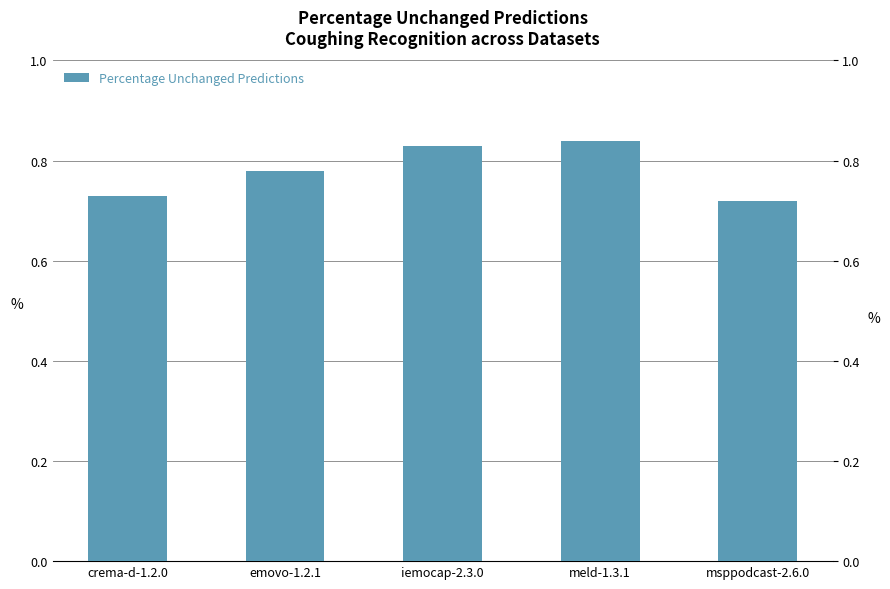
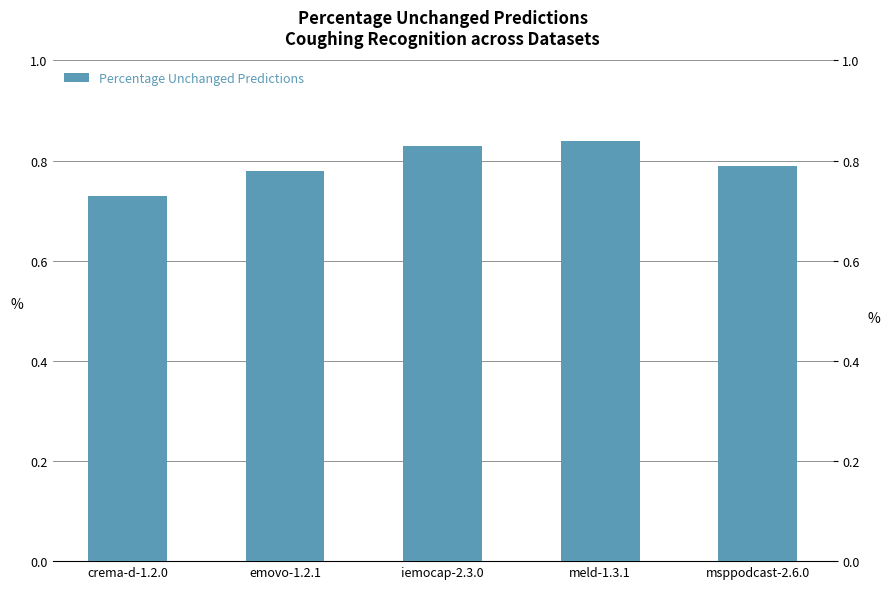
msppodcast-2.6.0: 0.72 -> 0.79
